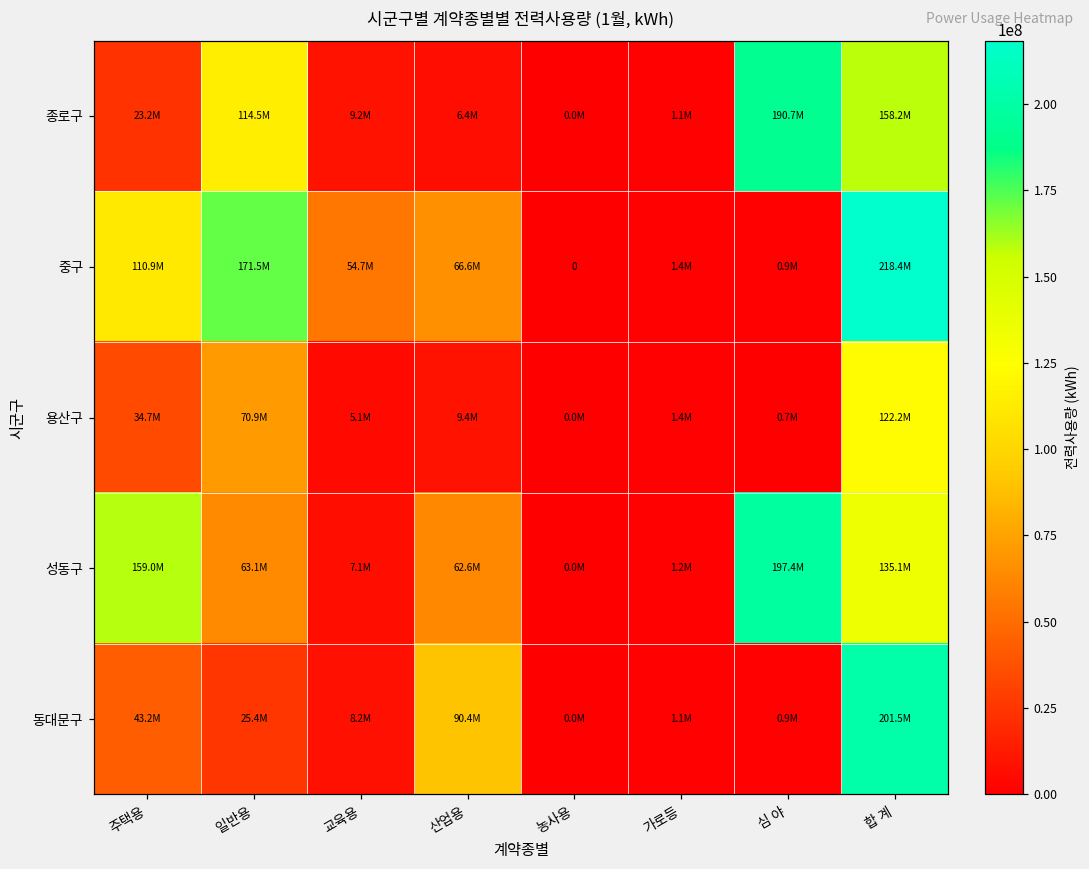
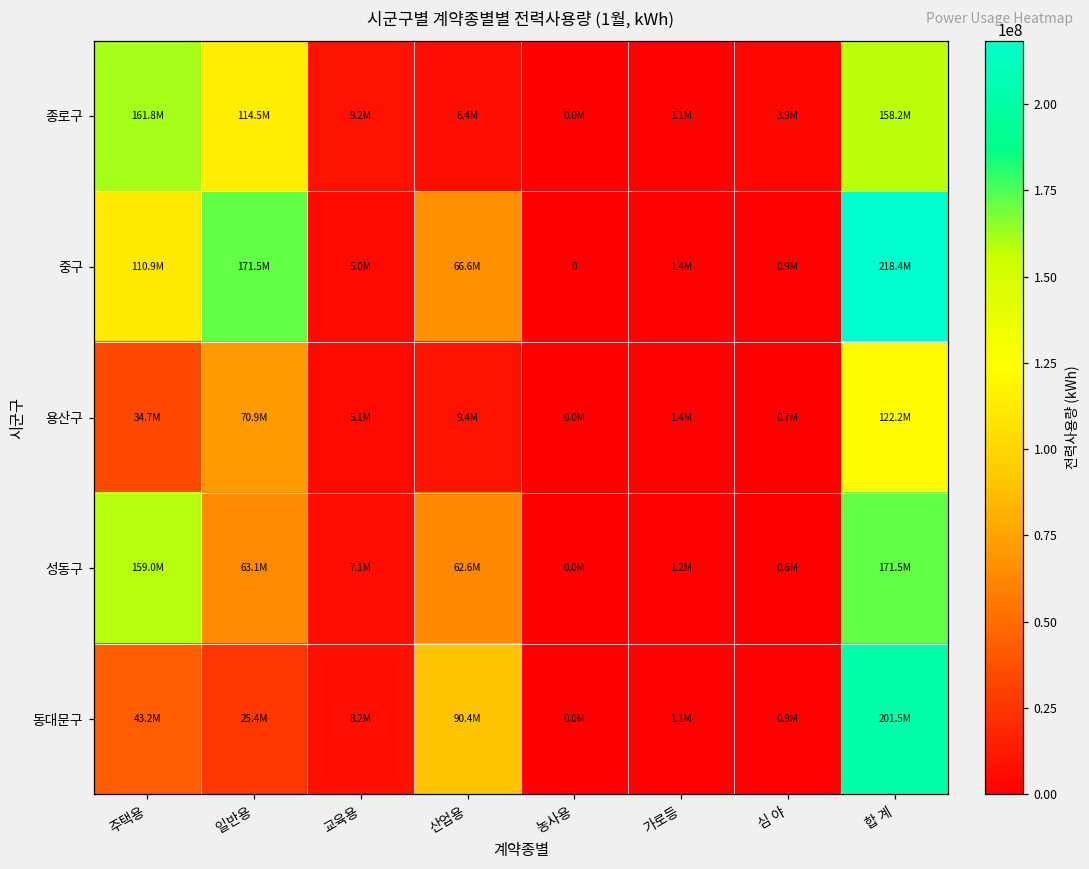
종로구, 주택용: 23.2M -> 161.8M
종로구, 심 야: 190.7M -> 3.9M
중구, 교육용: 54.7M -> 5.0M
성동구, 심 야: 197.4M -> 0.6M
성동구, 합 계: 135.1M -> 171.5M
